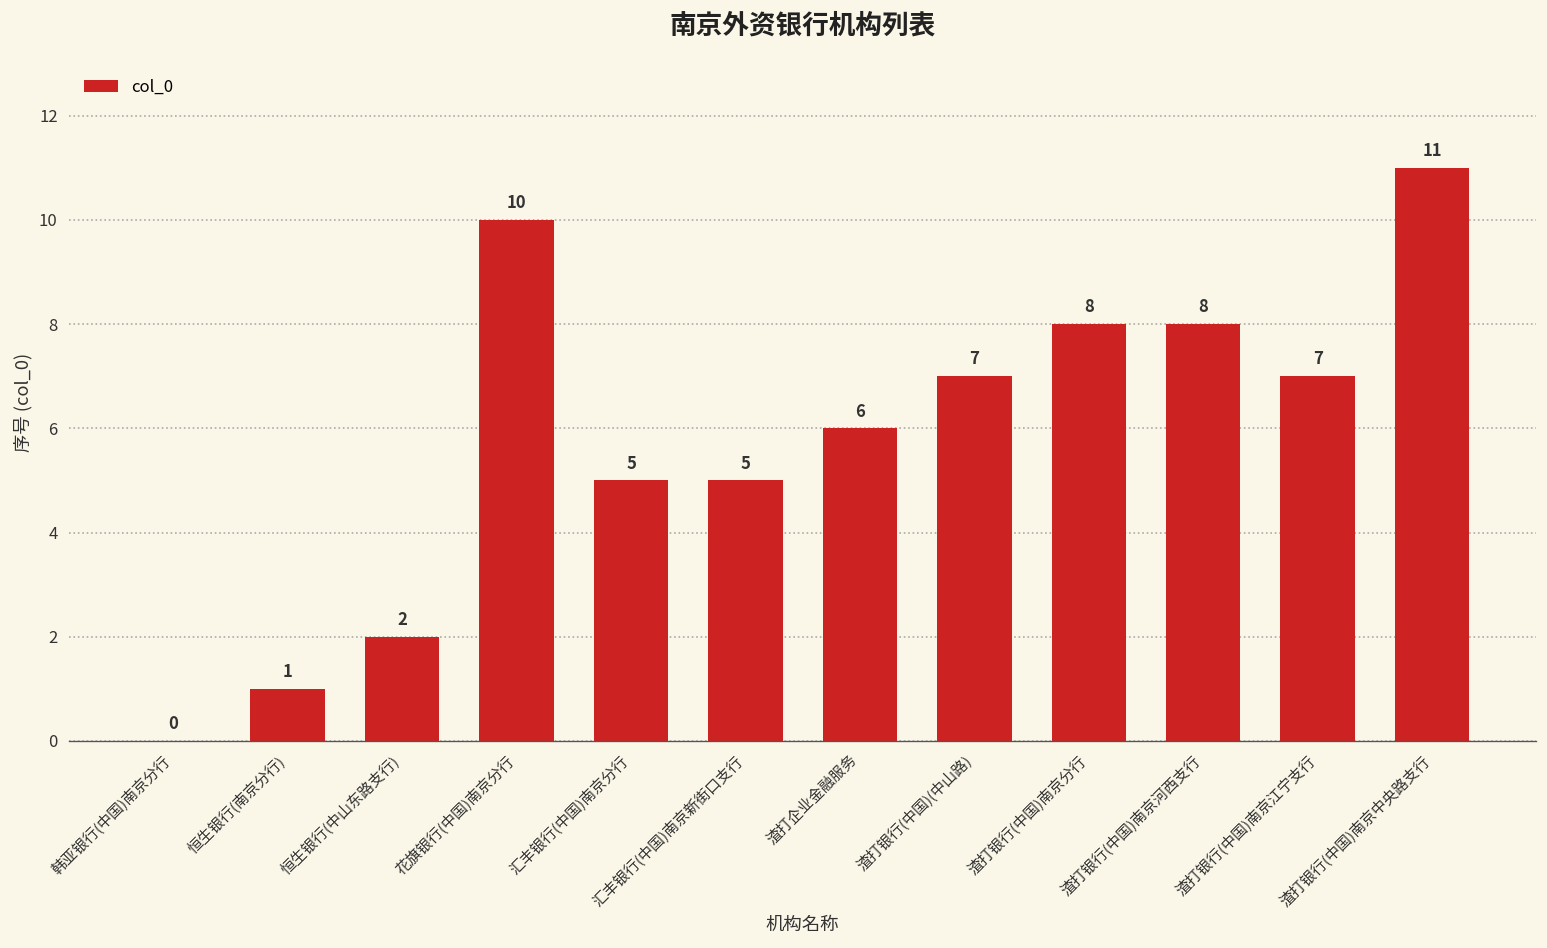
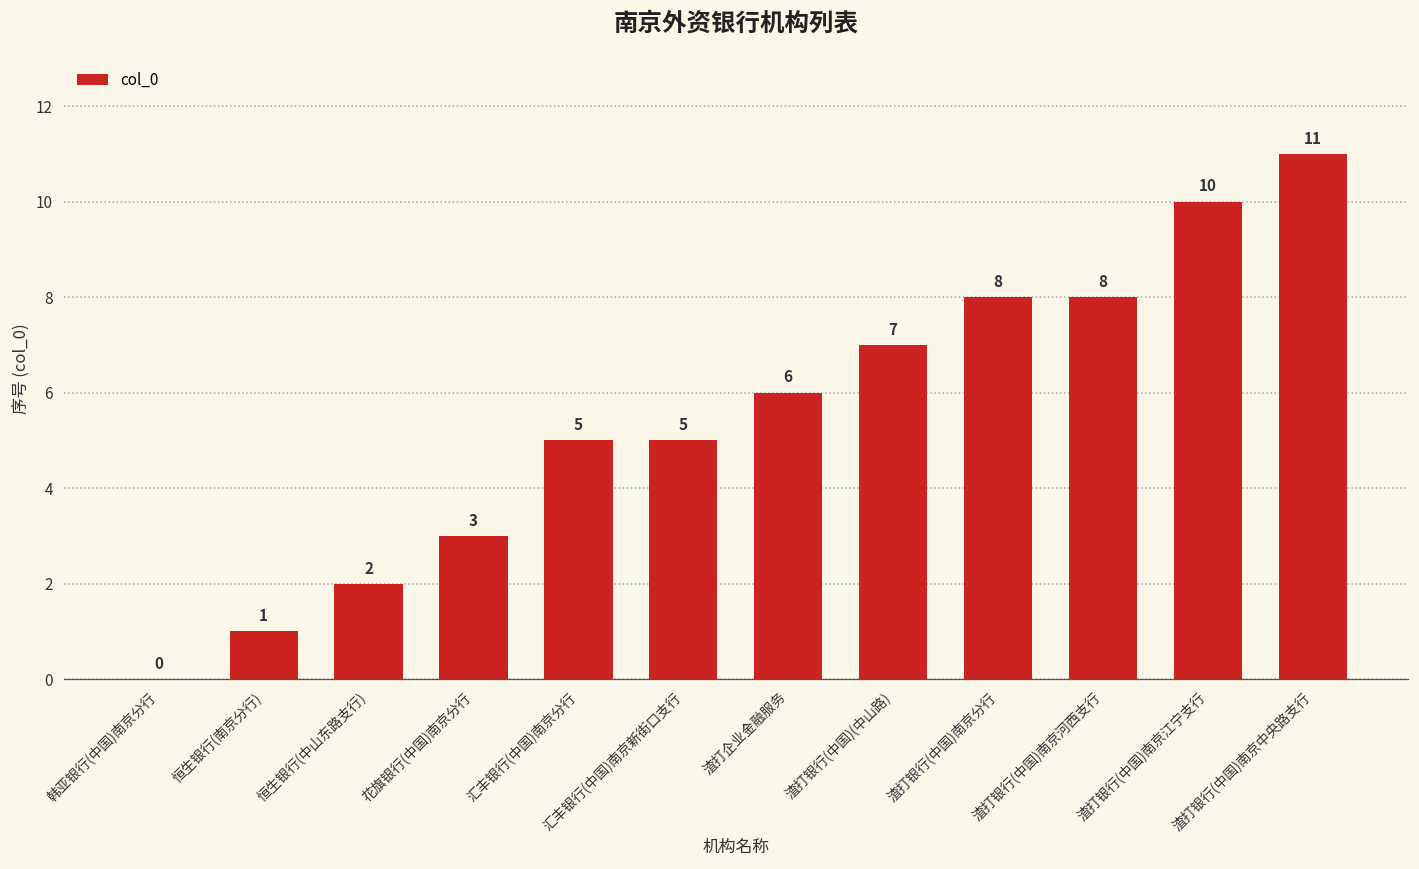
花旗银行(中国)南京分行: 10 -> 3
渣打银行(中国)南京江宁支行: 7 -> 10
